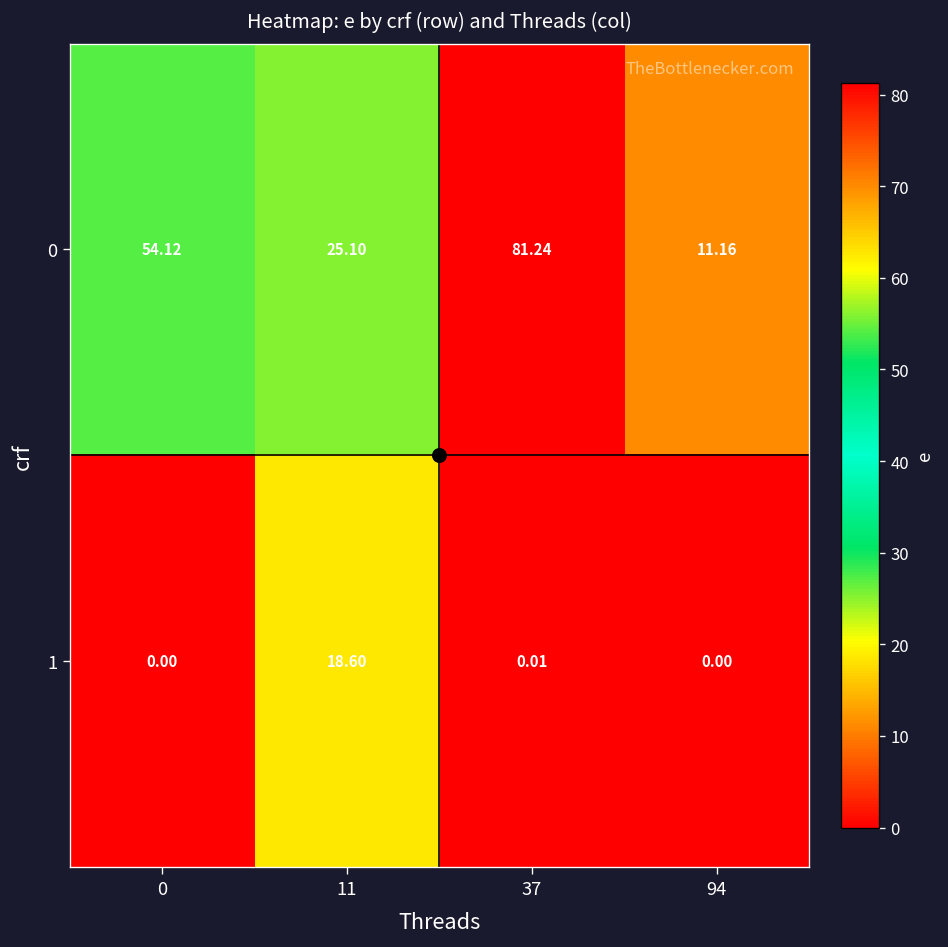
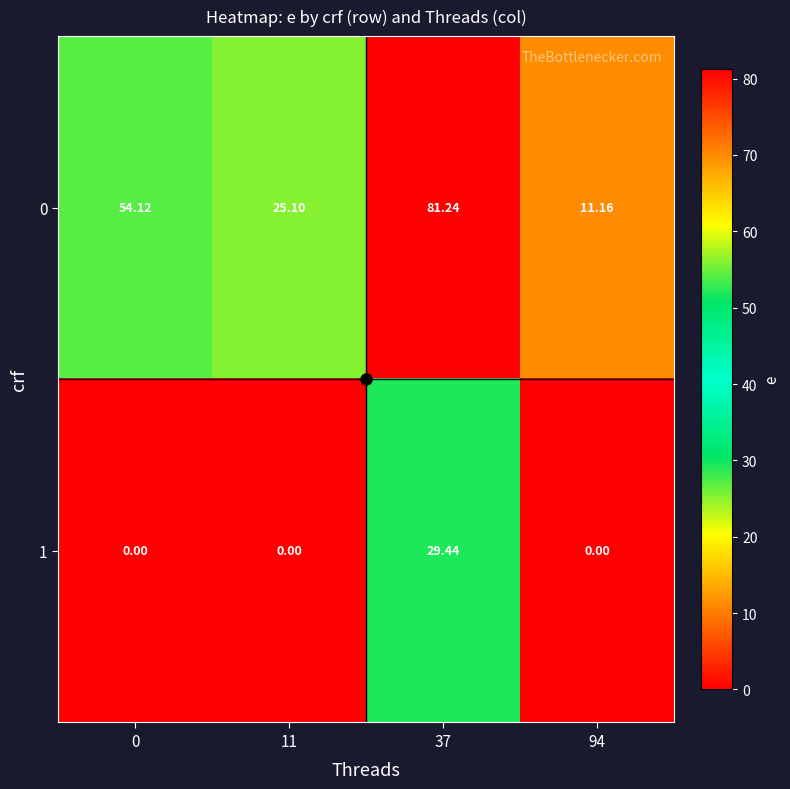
1, 11: 18.60 -> 0.00
1, 37: 0.01 -> 29.44
